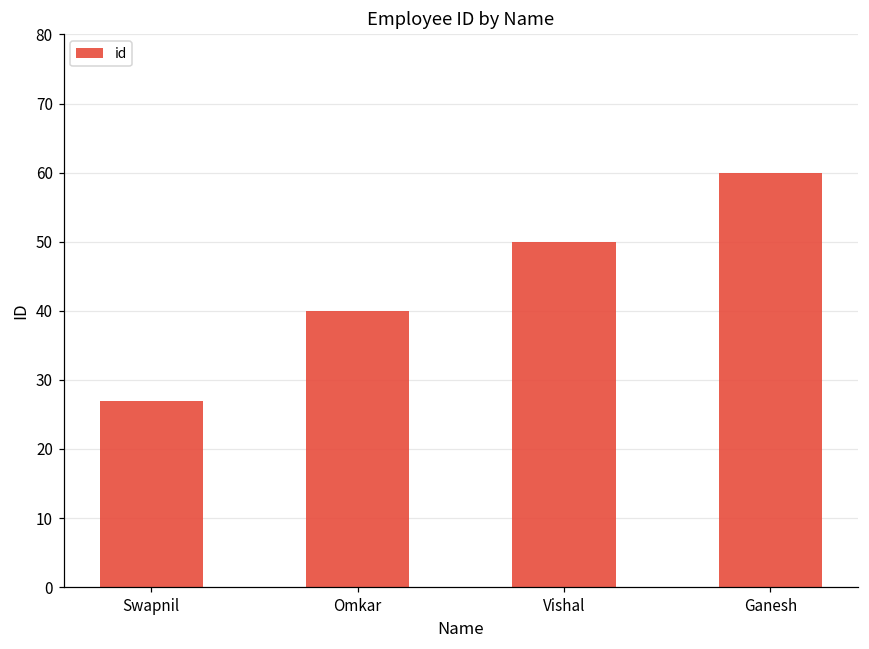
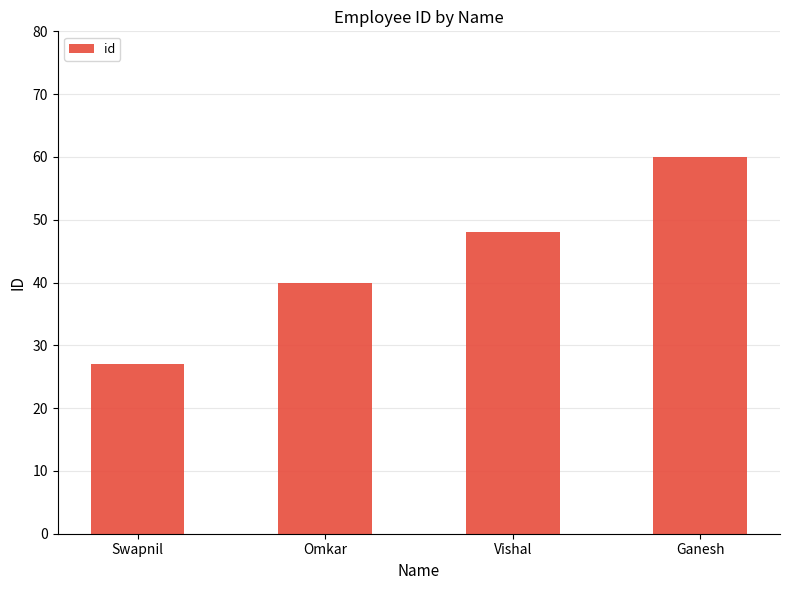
Vishal: 50 -> 48
